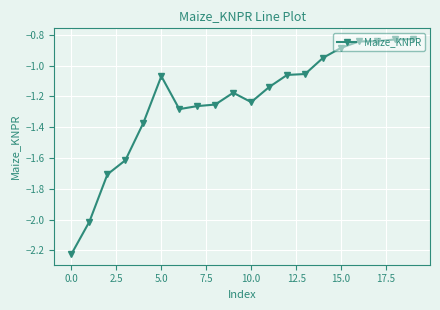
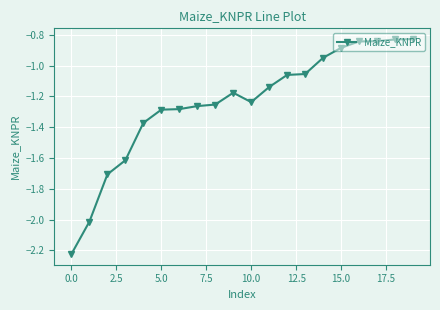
5.0: -1.07 -> -1.29
